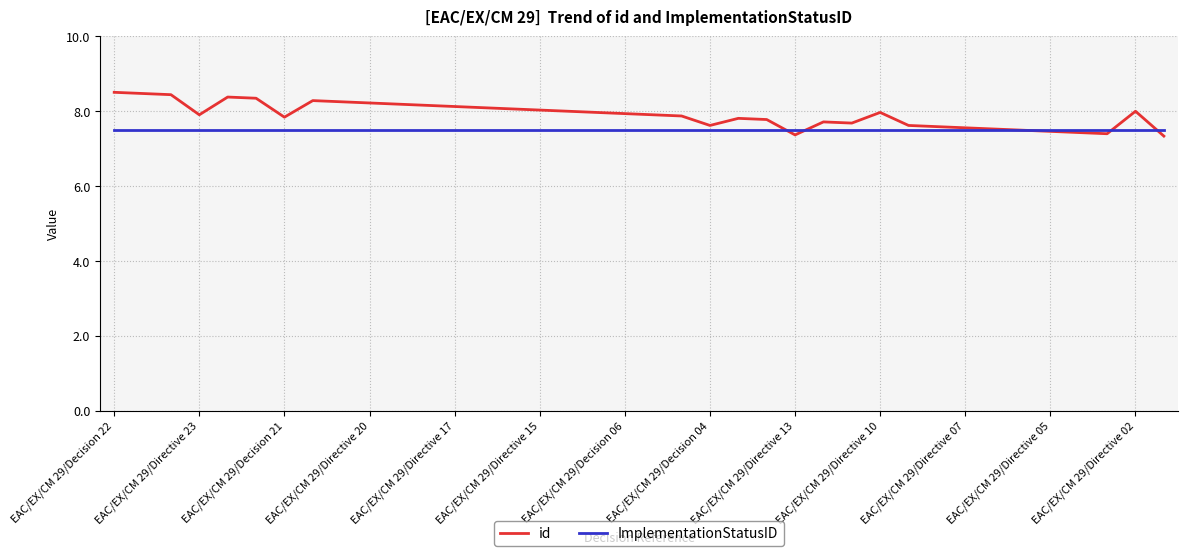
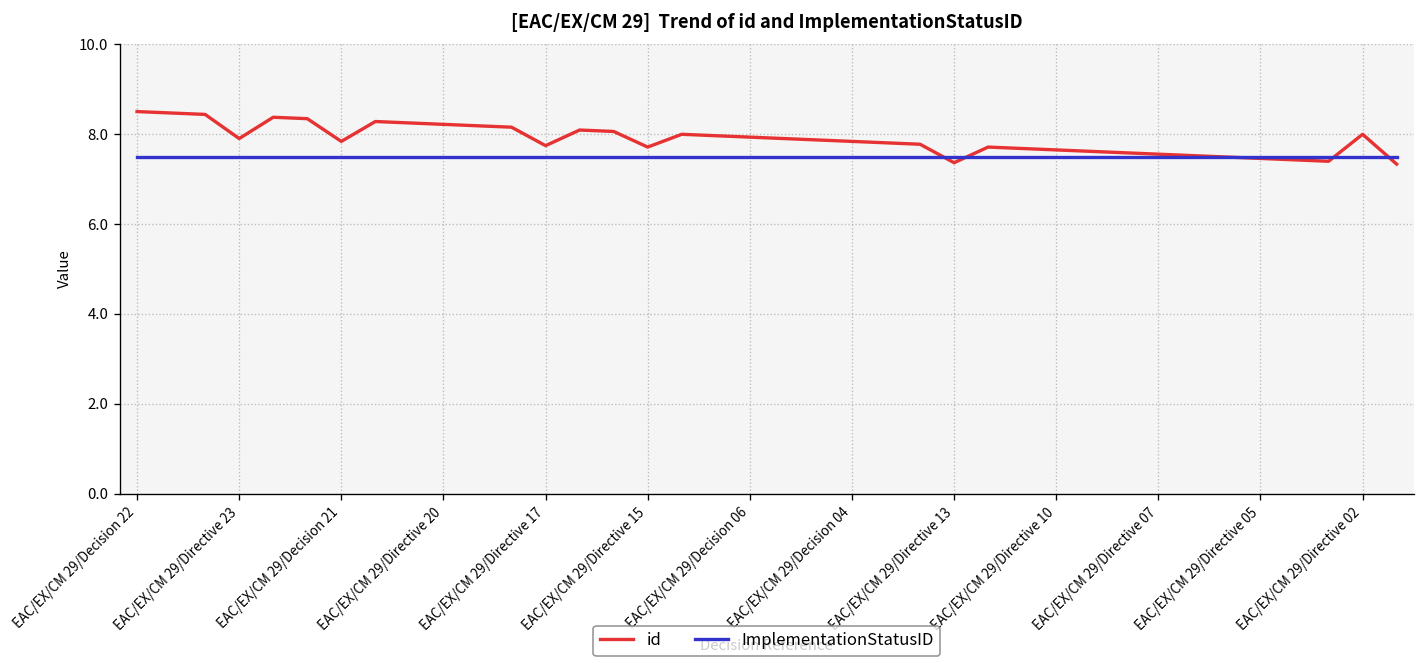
id, EAC/EX/CM 29/Directive 17: 8.1 -> 7.7
id, EAC/EX/CM 29/Directive 15: 8.0 -> 7.7
id, EAC/EX/CM 29/Decision 04: 7.6 -> 7.8
id, EAC/EX/CM 29/Directive 10: 8.0 -> 7.6
